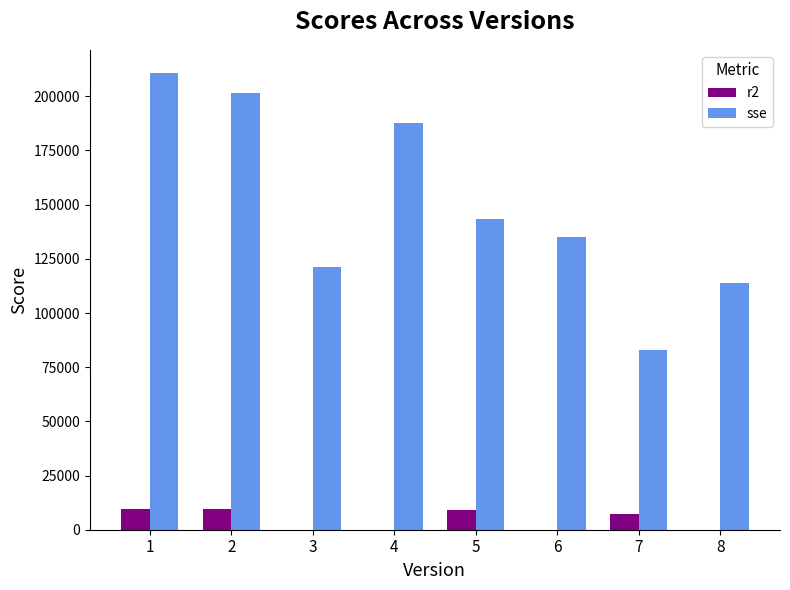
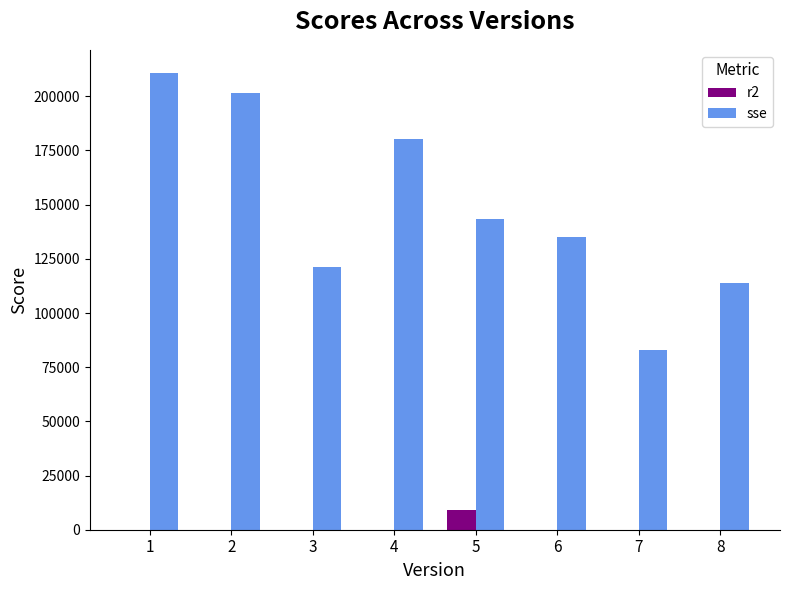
r2, 1: 9000 -> 0
r2, 2: 10000 -> 0
sse, 4: 188000 -> 180000
r2, 7: 7000 -> 0
